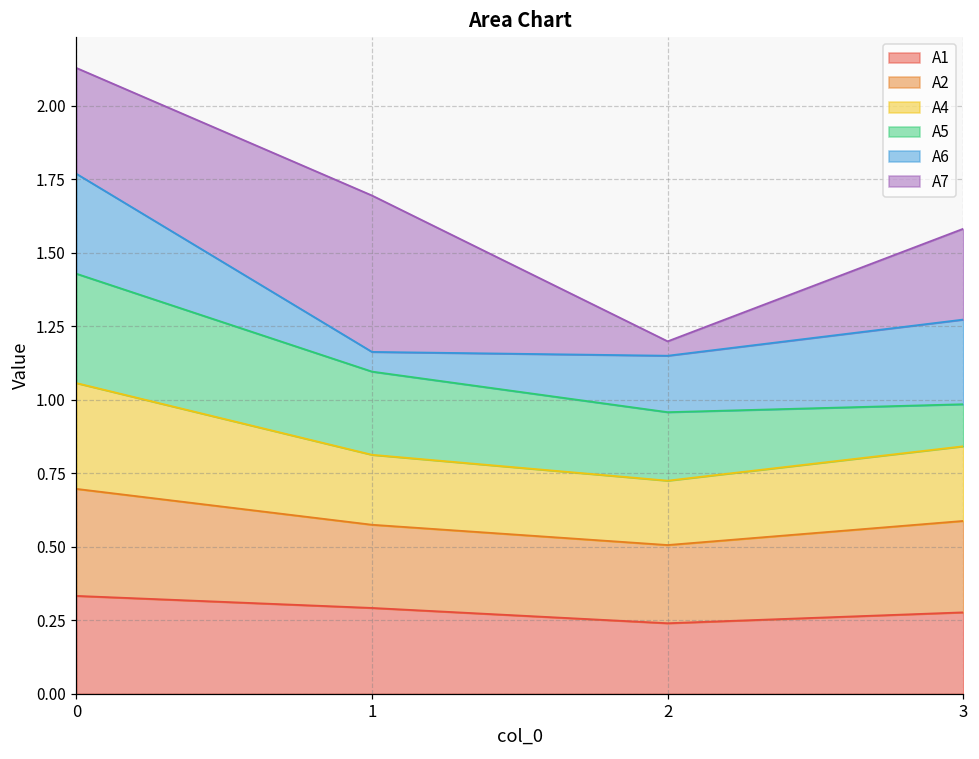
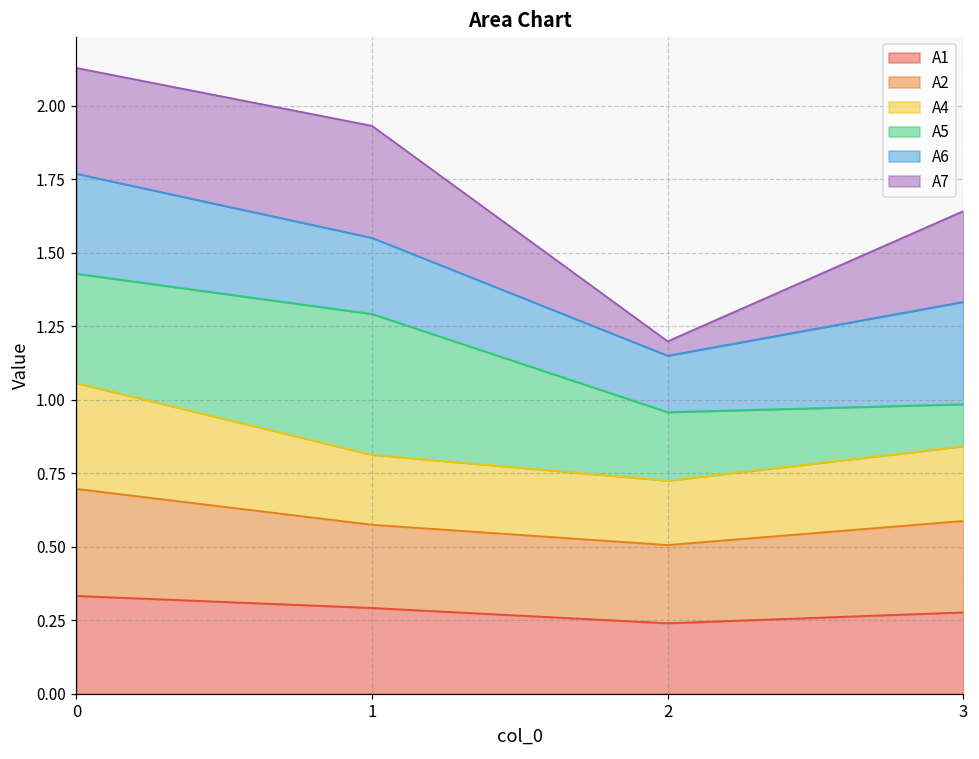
A5, 1: 0.28 -> 0.48
A6, 1: 0.07 -> 0.26
A7, 1: 0.53 -> 0.38
A6, 3: 0.29 -> 0.35
